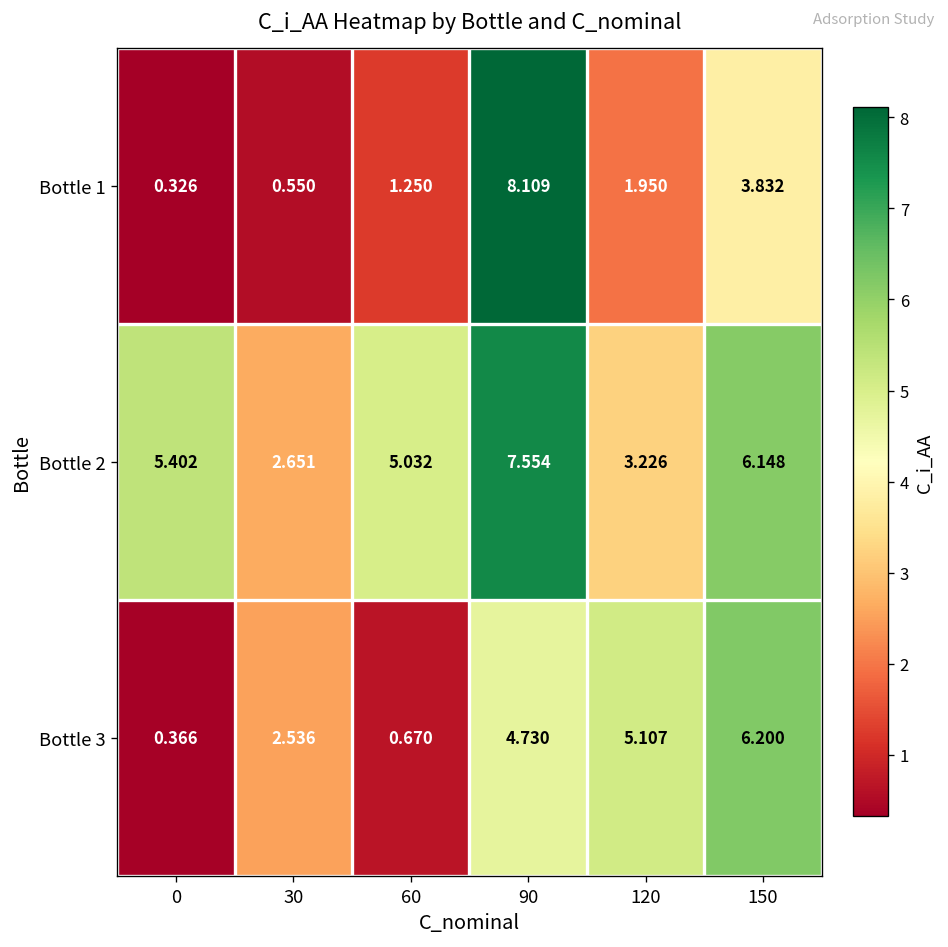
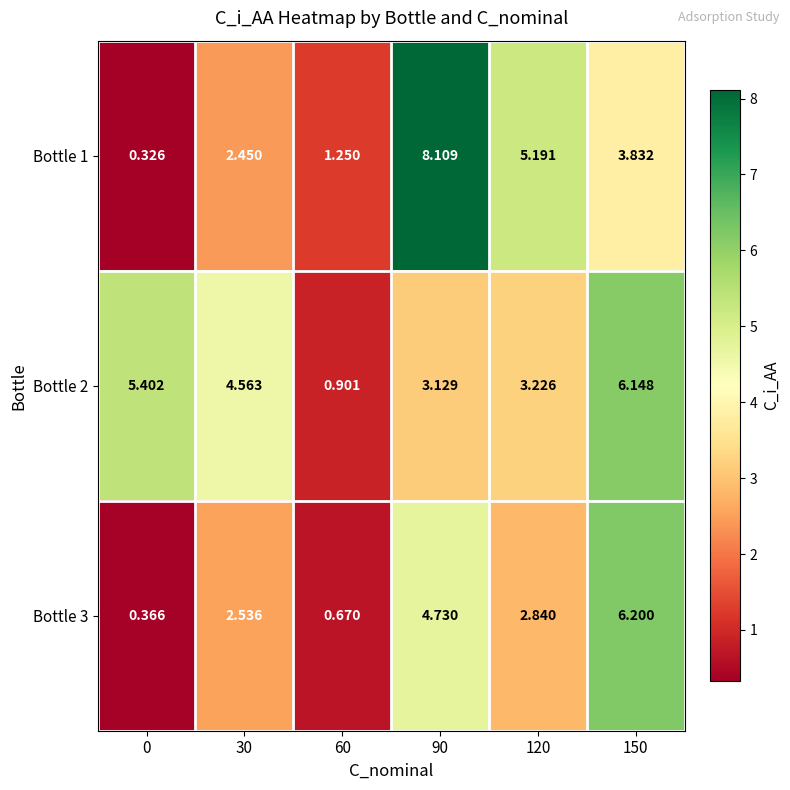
Bottle 1, 30: 0.550 -> 2.450
Bottle 1, 120: 1.950 -> 5.191
Bottle 2, 30: 2.651 -> 4.563
Bottle 2, 60: 5.032 -> 0.901
Bottle 2, 90: 7.554 -> 3.129
Bottle 3, 120: 5.107 -> 2.840
